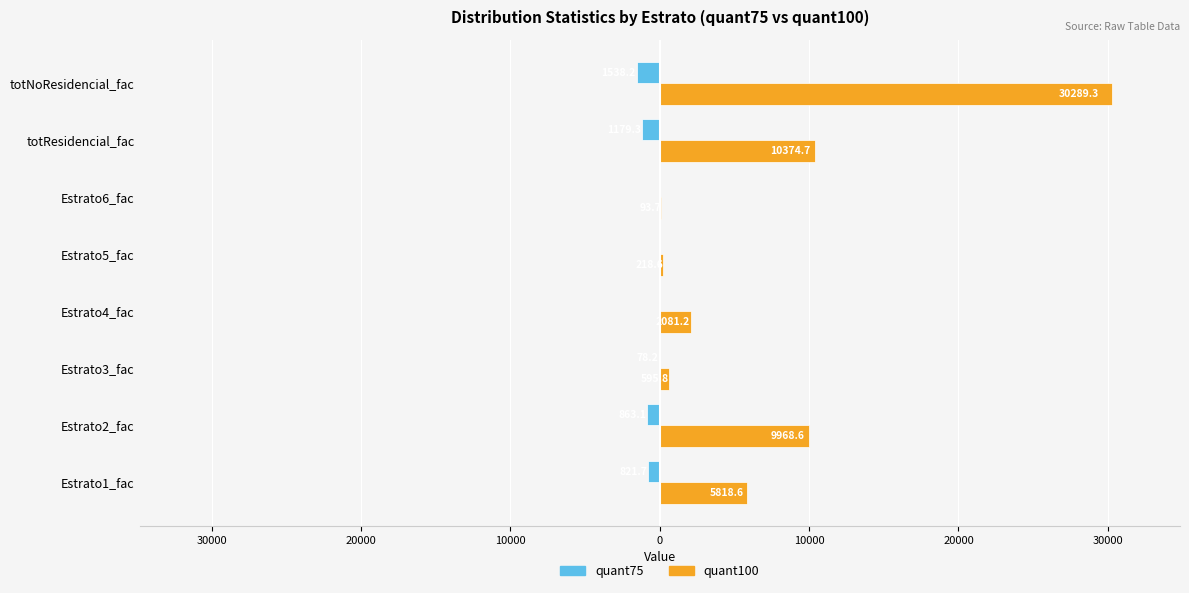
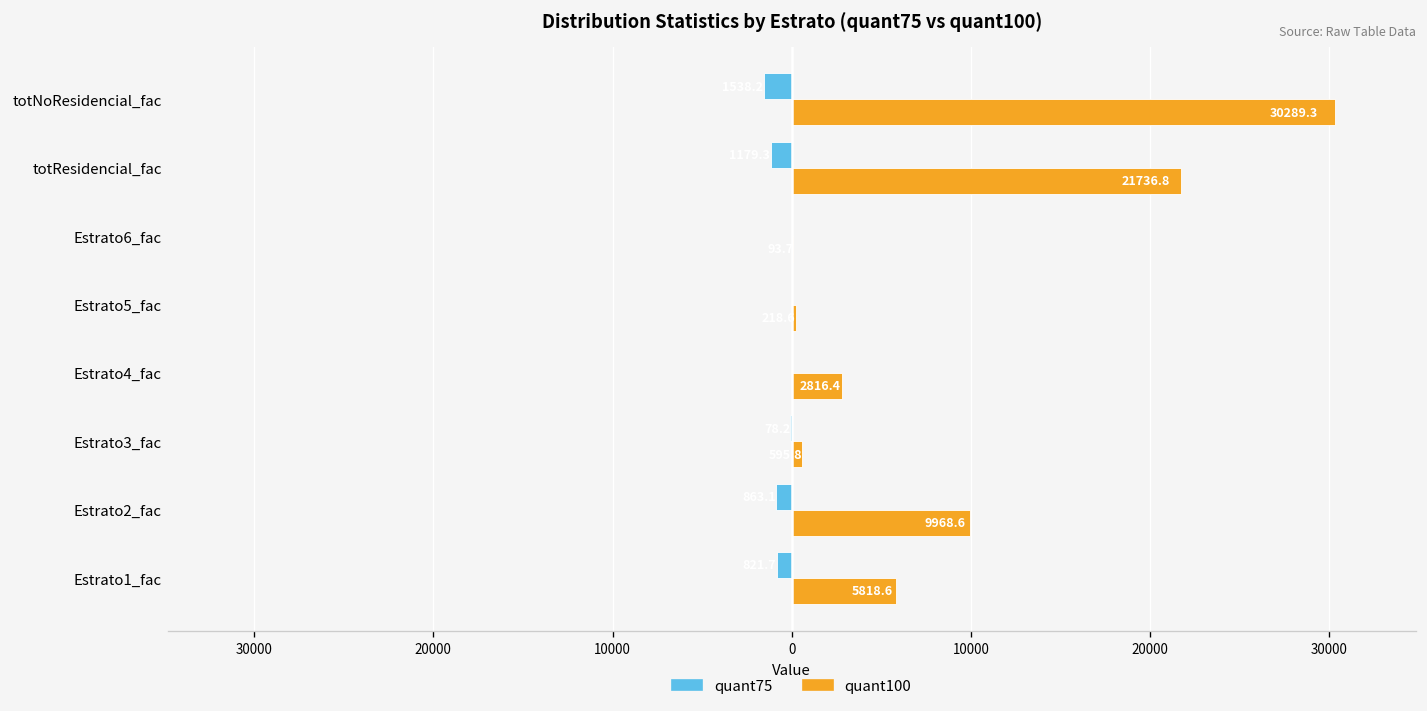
quant100, totResidencial_fac: 10374.7 -> 21736.8
quant100, Estrato4_fac: 2081.2 -> 2816.4
